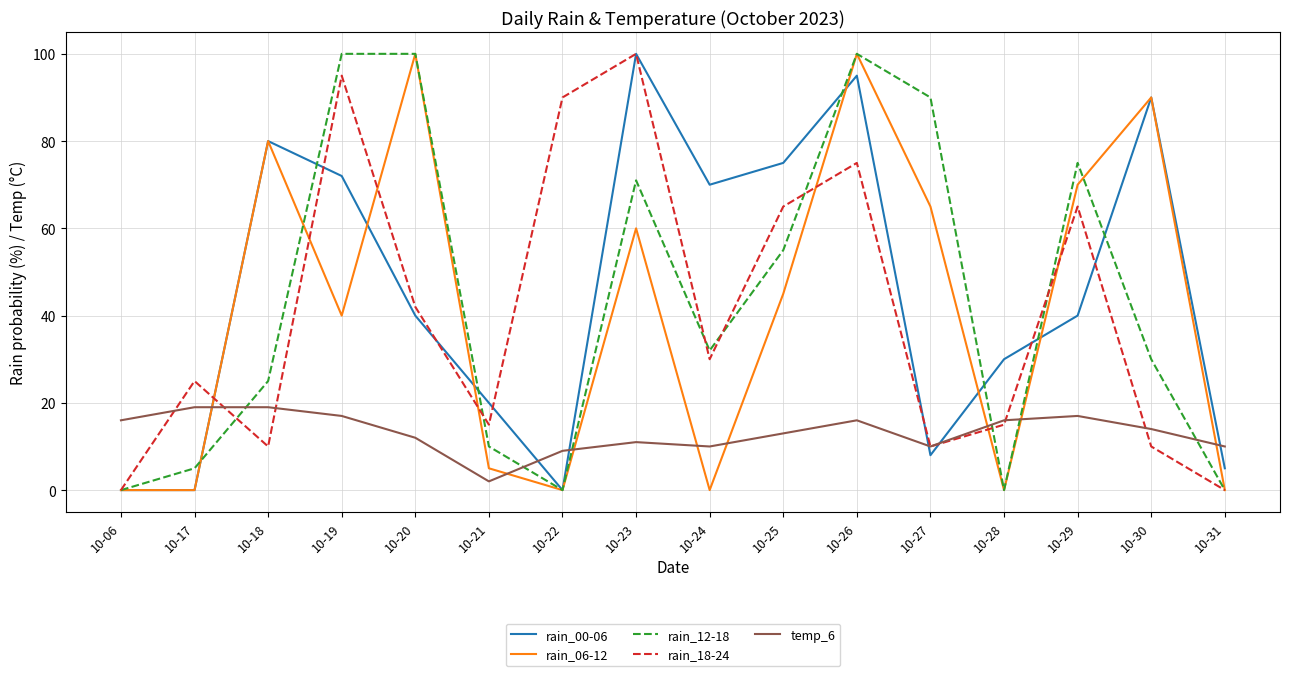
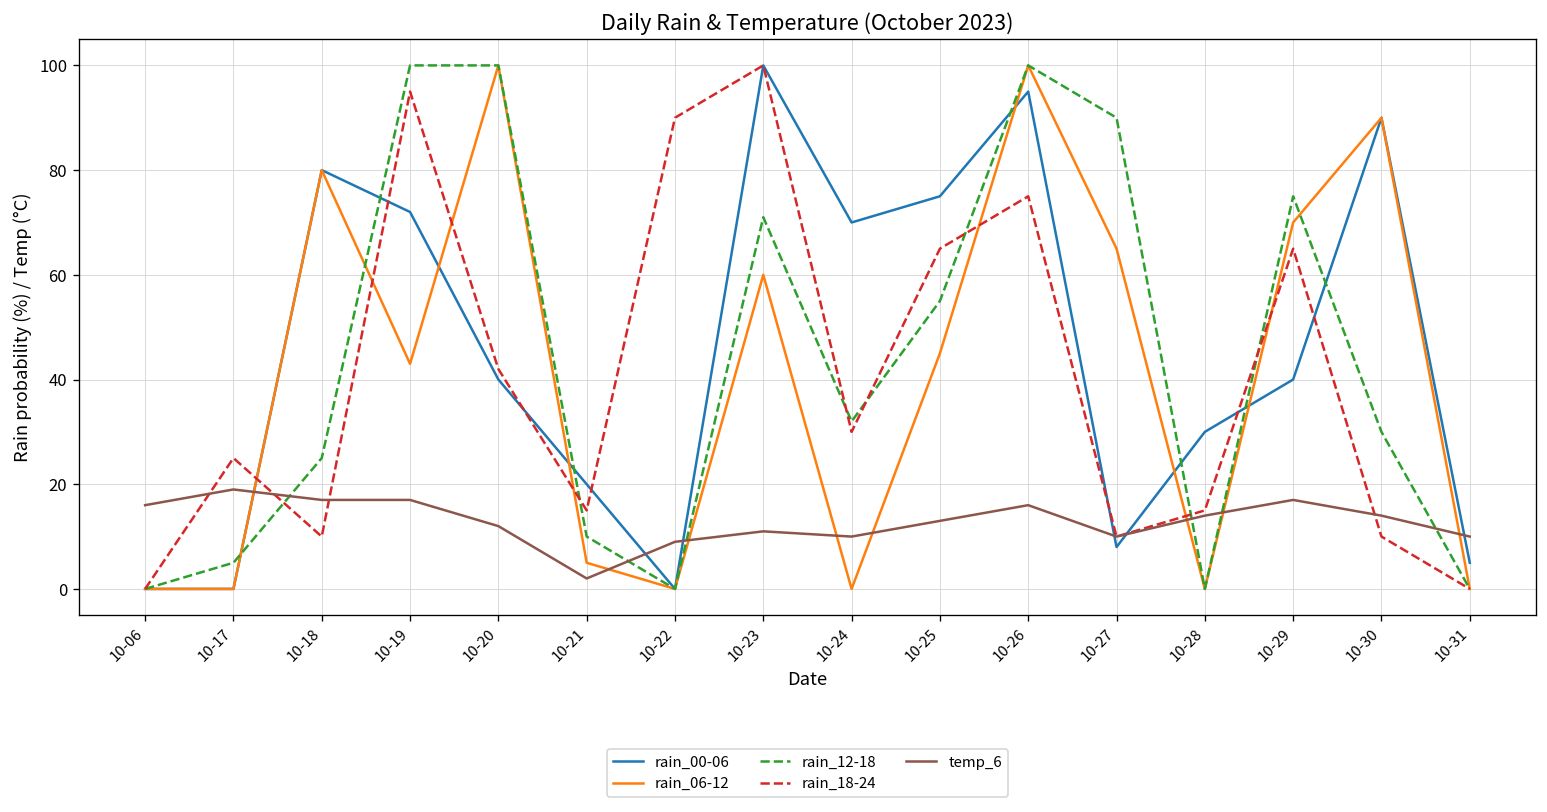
temp_6, 10-18: 19 -> 17
rain_06-12, 10-19: 40 -> 43
temp_6, 10-28: 16 -> 14
